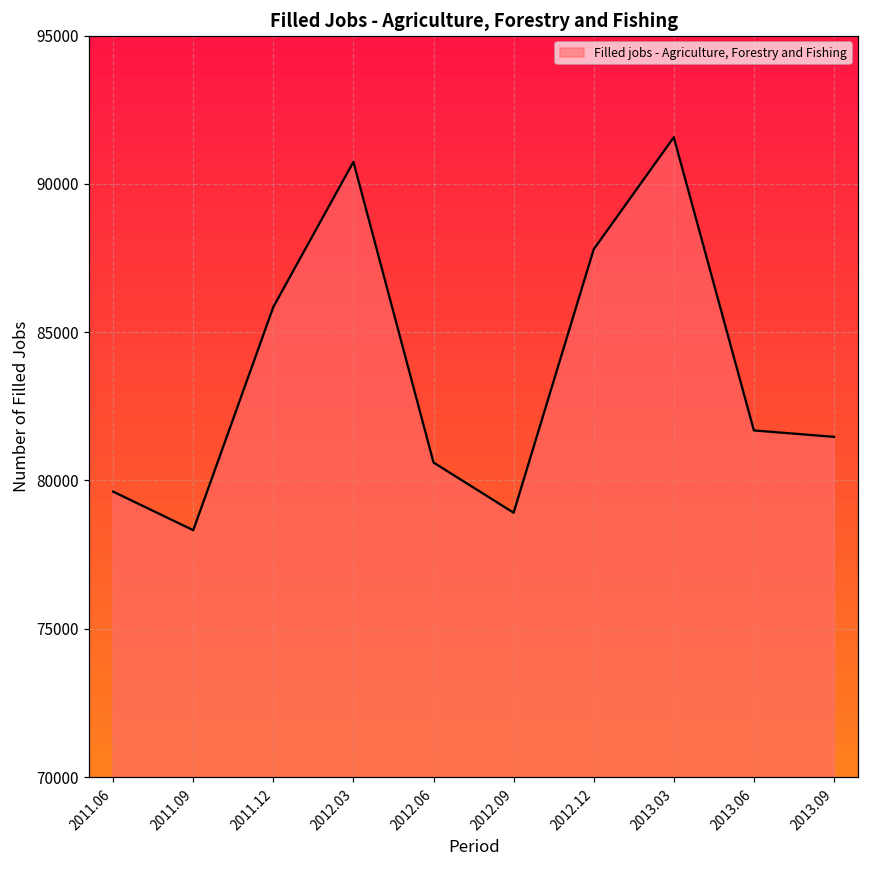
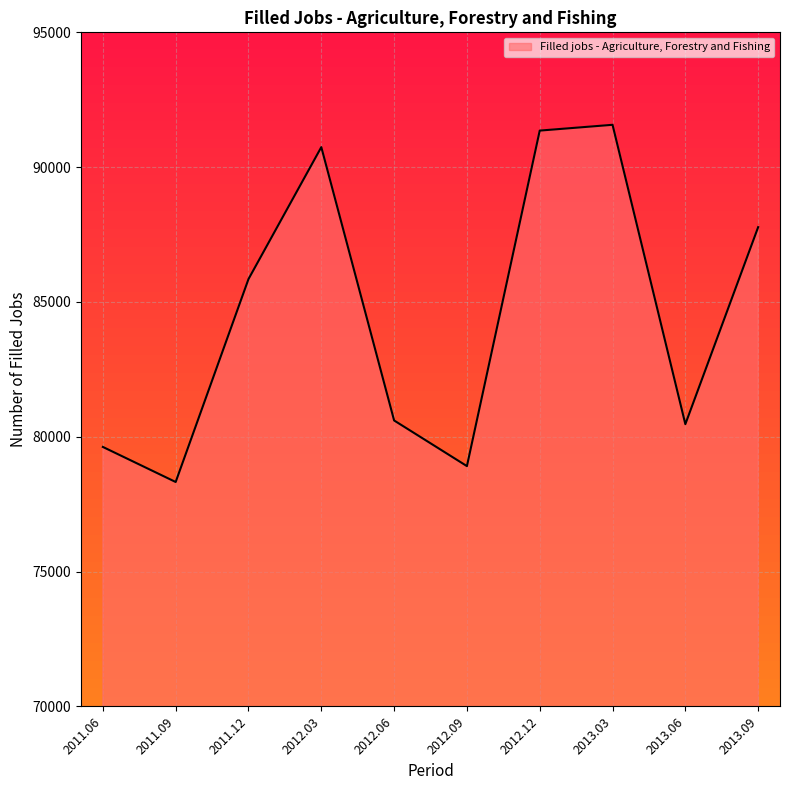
2012.12: 87800 -> 91400
2013.06: 81700 -> 80500
2013.09: 81500 -> 87800
